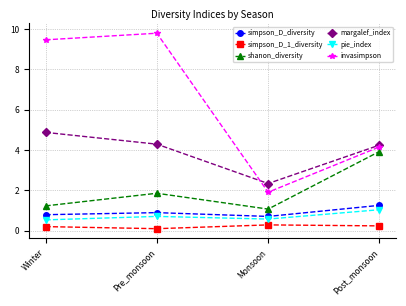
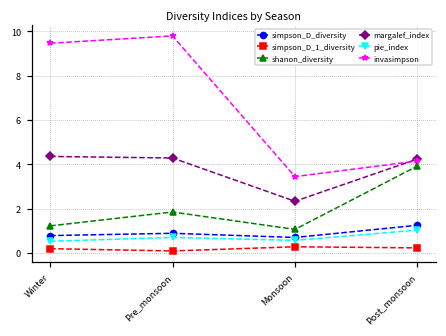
margalef_index, Winter: 4.9 -> 4.4
invasimpson, Monsoon: 1.9 -> 3.5
